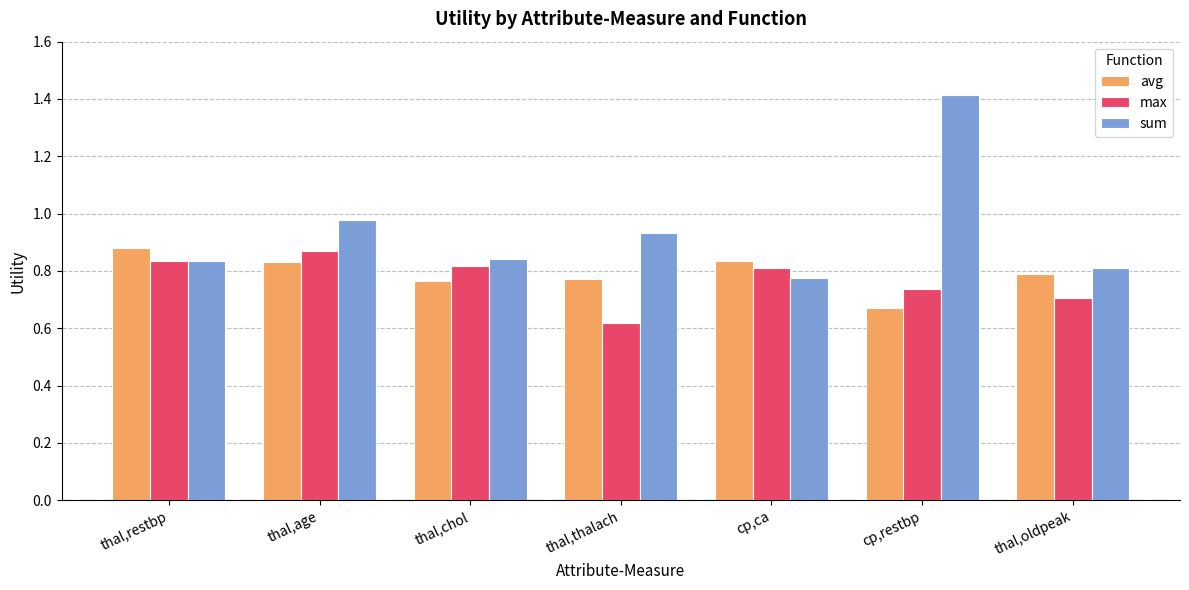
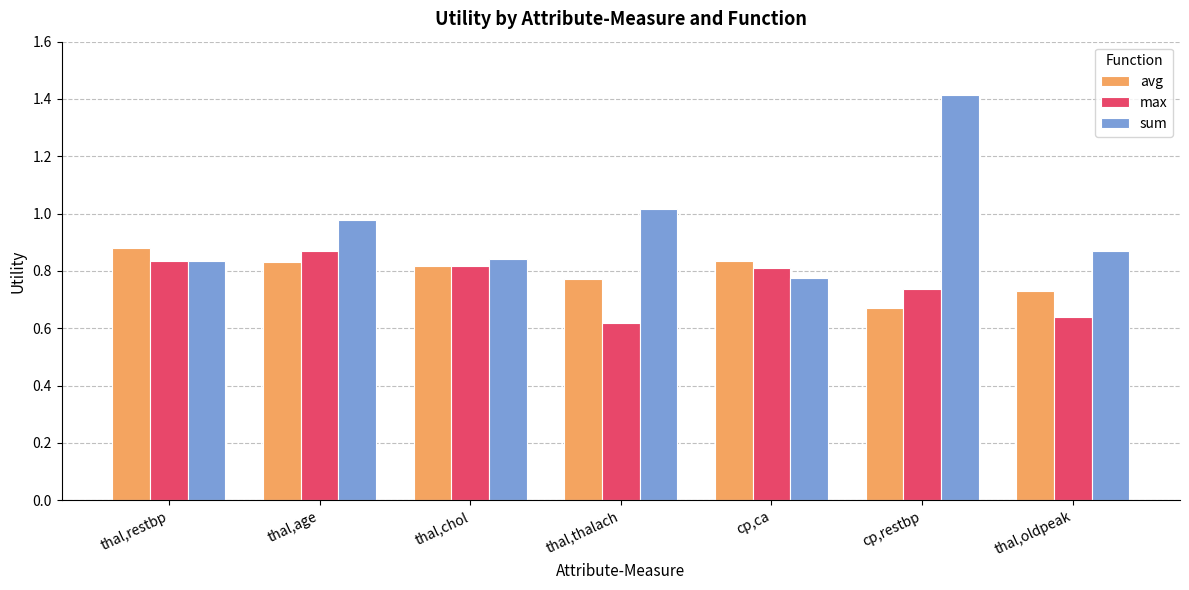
avg, thal,chol: 0.76 -> 0.82
sum, thal,thalach: 0.93 -> 1.02
avg, thal,oldpeak: 0.79 -> 0.73
max, thal,oldpeak: 0.71 -> 0.64
sum, thal,oldpeak: 0.81 -> 0.87
